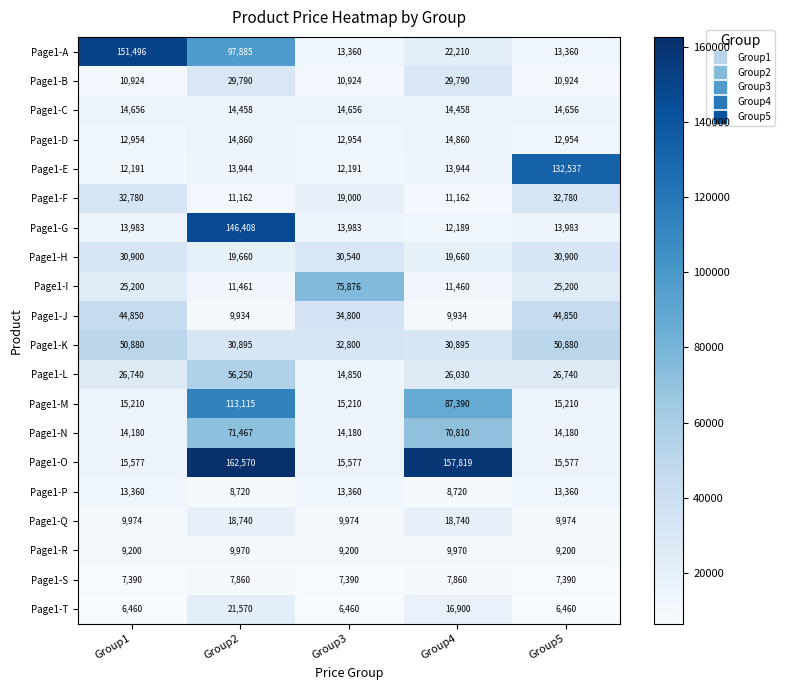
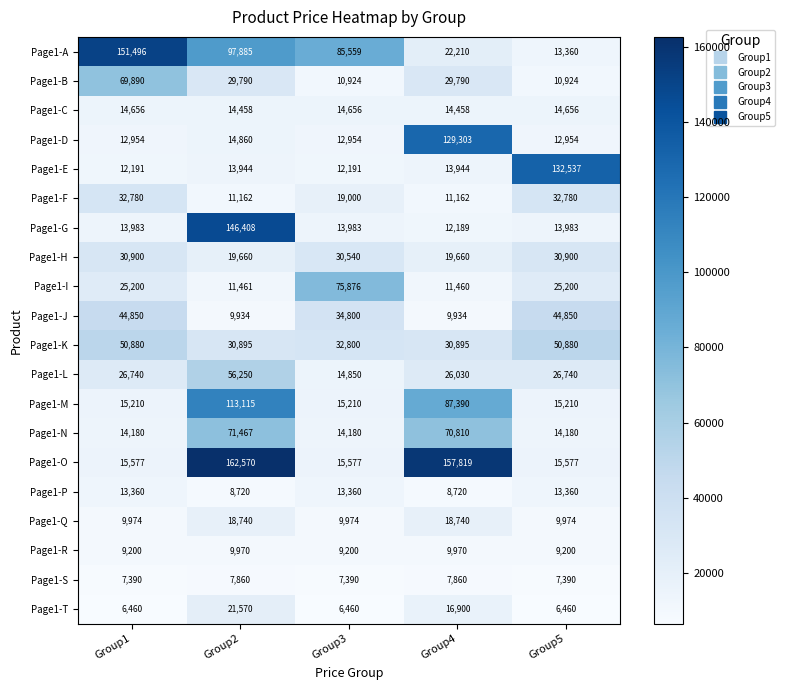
Page1-A, Group3: 13,360 -> 85,559
Page1-B, Group1: 10,924 -> 69,890
Page1-D, Group4: 14,860 -> 129,303
